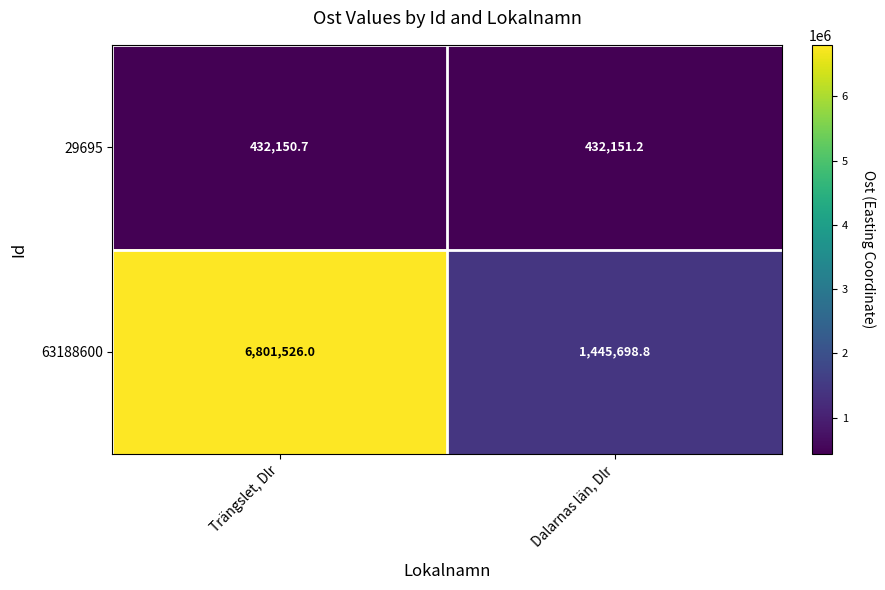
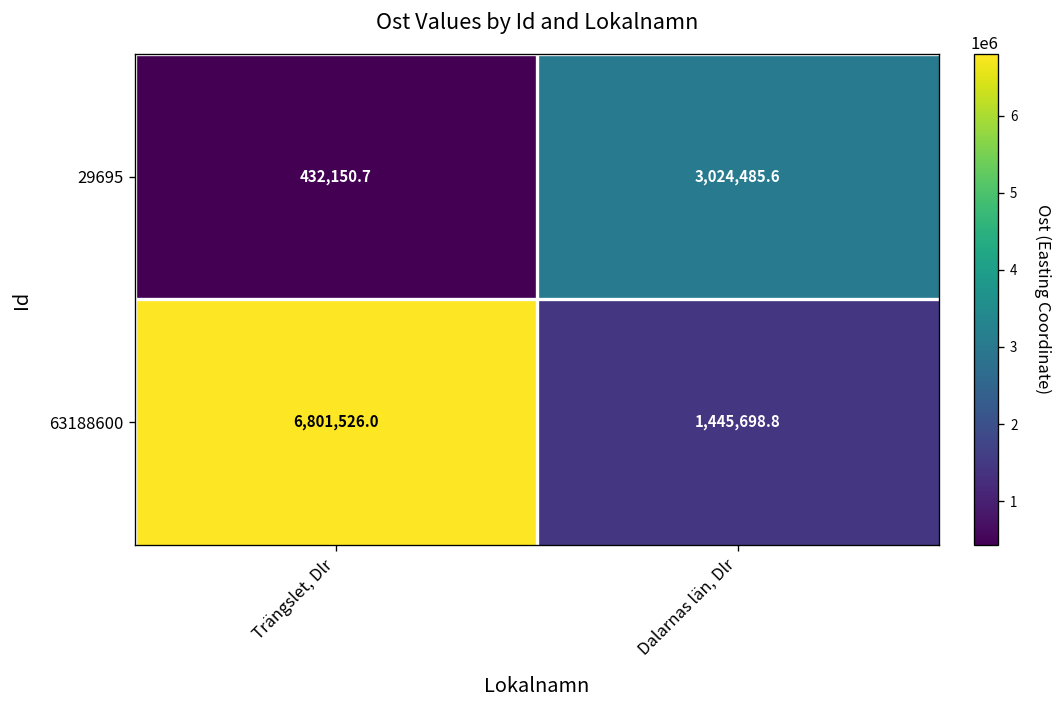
29695, Dalarnas län, Dlr: 432,151.2 -> 3,024,485.6
